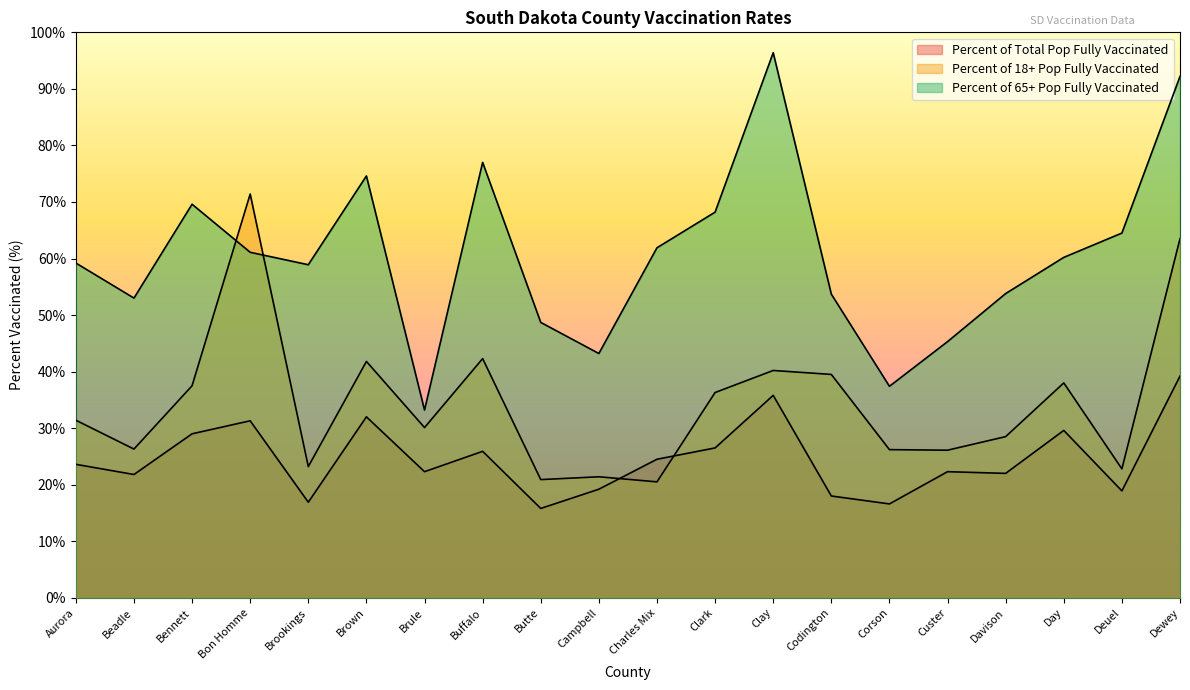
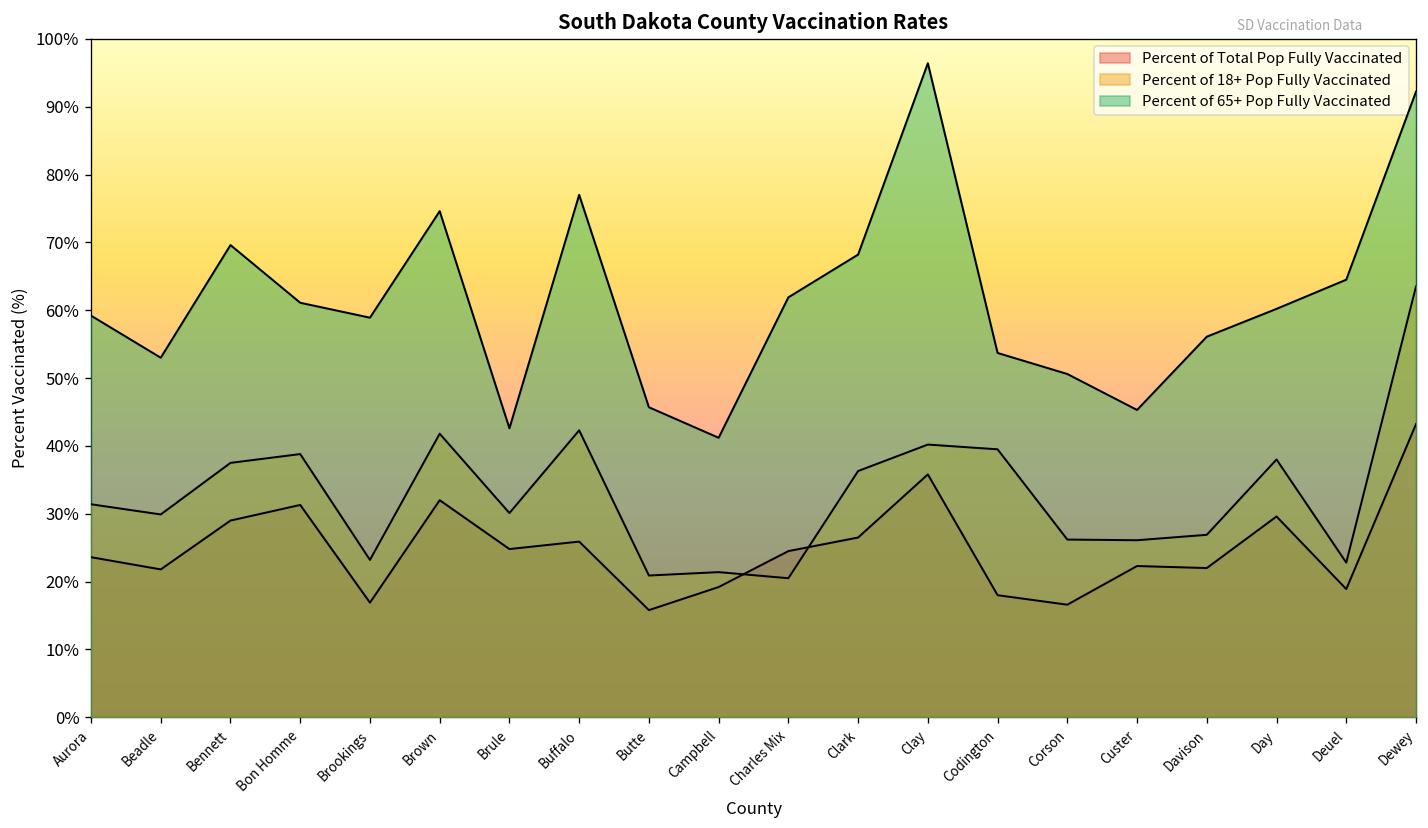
Percent of 18+ Pop Fully Vaccinated, Beadle: 26% -> 30%
Percent of 18+ Pop Fully Vaccinated, Bon Homme: 71% -> 39%
Percent of Total Pop Fully Vaccinated, Brule: 22% -> 25%
Percent of 65+ Pop Fully Vaccinated, Brule: 33% -> 43%
Percent of 65+ Pop Fully Vaccinated, Butte: 49% -> 46%
Percent of 65+ Pop Fully Vaccinated, Campbell: 43% -> 41%
Percent of 65+ Pop Fully Vaccinated, Corson: 37% -> 51%
Percent of 18+ Pop Fully Vaccinated, Davison: 29% -> 27%
Percent of 65+ Pop Fully Vaccinated, Davison: 54% -> 56%
Percent of Total Pop Fully Vaccinated, Dewey: 39% -> 43%
